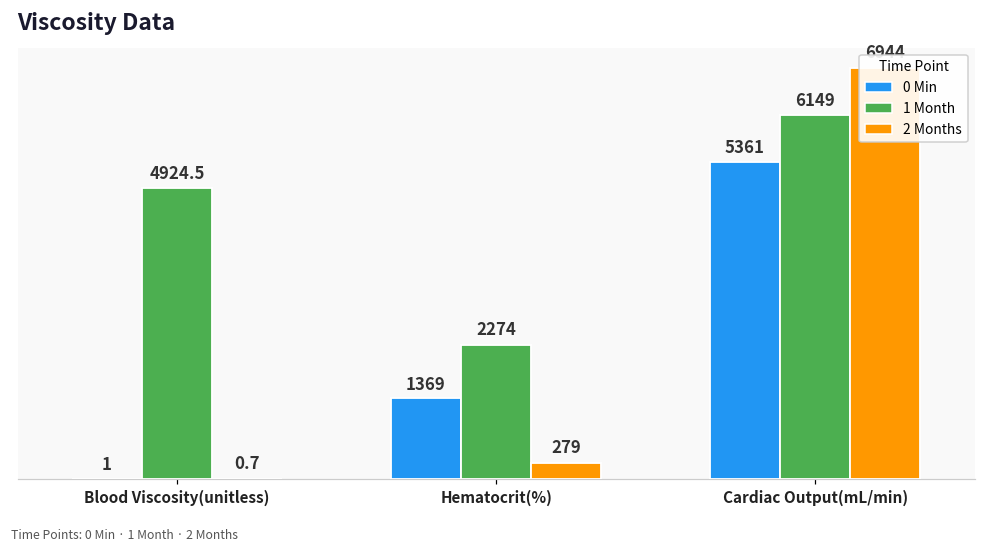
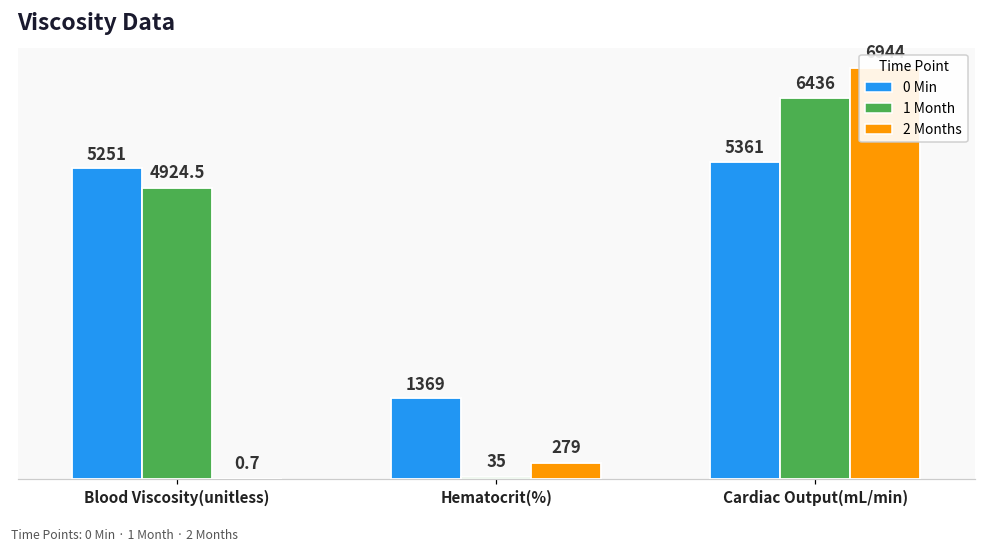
0 Min, Blood Viscosity(unitless): 1 -> 5251
1 Month, Hematocrit(%): 2274 -> 35
1 Month, Cardiac Output(mL/min): 6149 -> 6436
